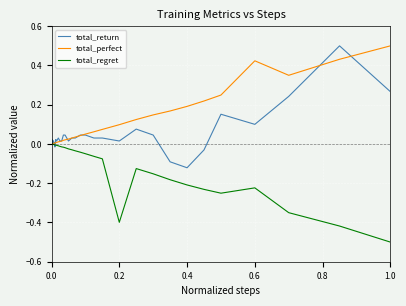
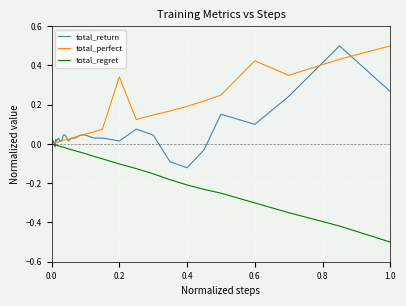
total_perfect, 0.2: 0.10 -> 0.34
total_regret, 0.2: -0.40 -> -0.10
total_regret, 0.6: -0.22 -> -0.30
